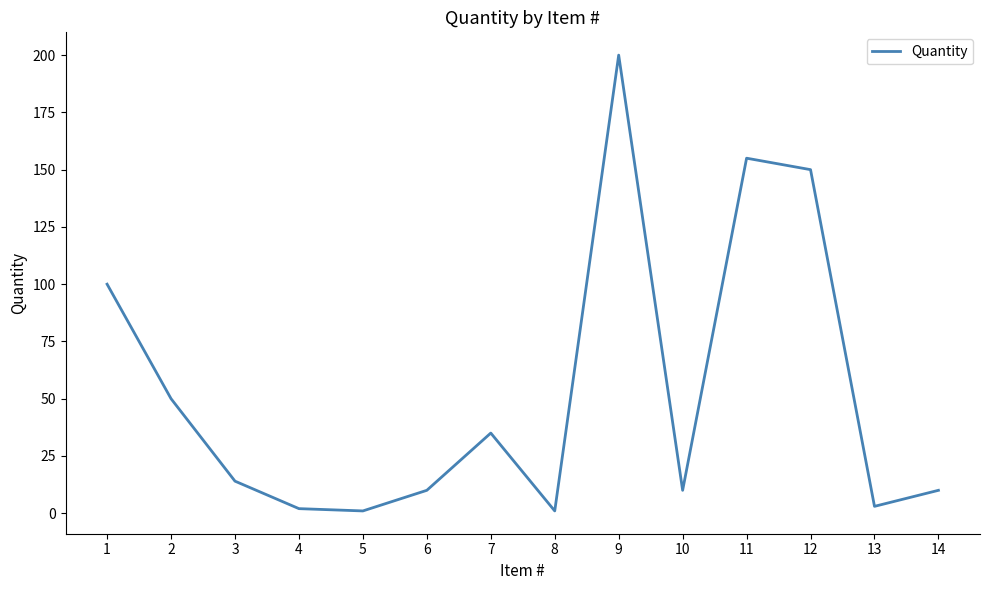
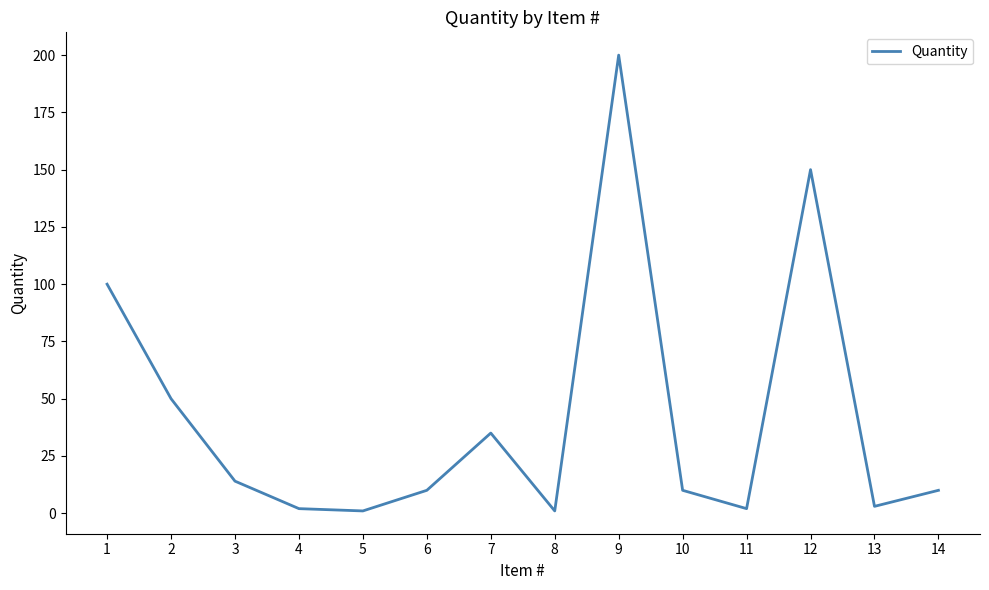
11: 155 -> 2
